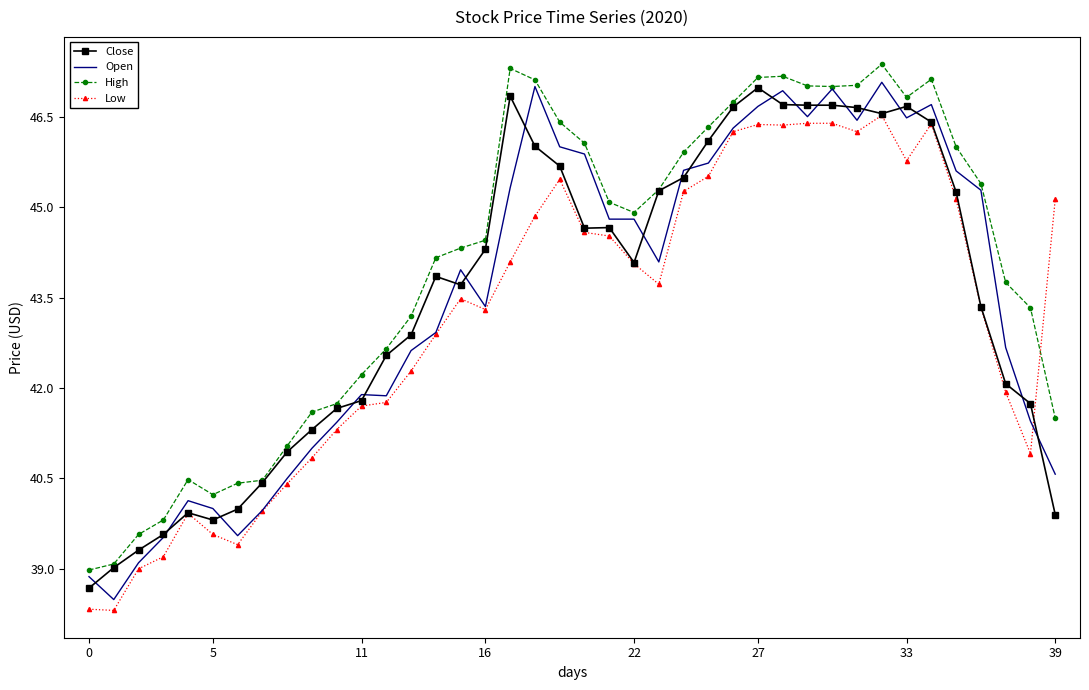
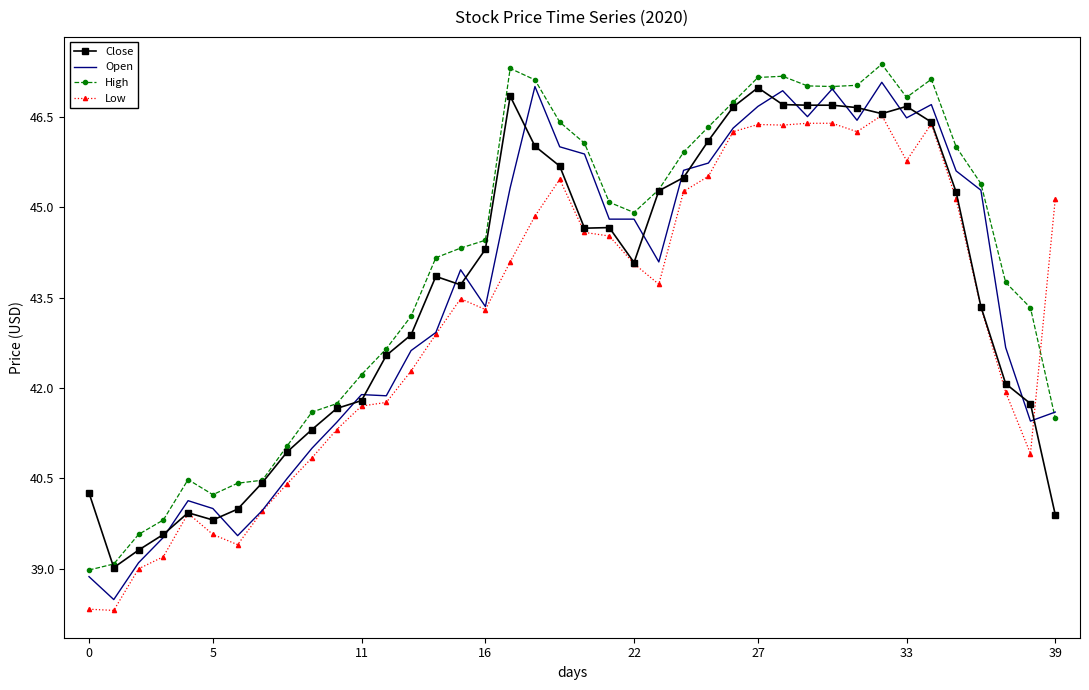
Close, 0: 38.7 -> 40.3
Open, 39: 40.6 -> 41.6
